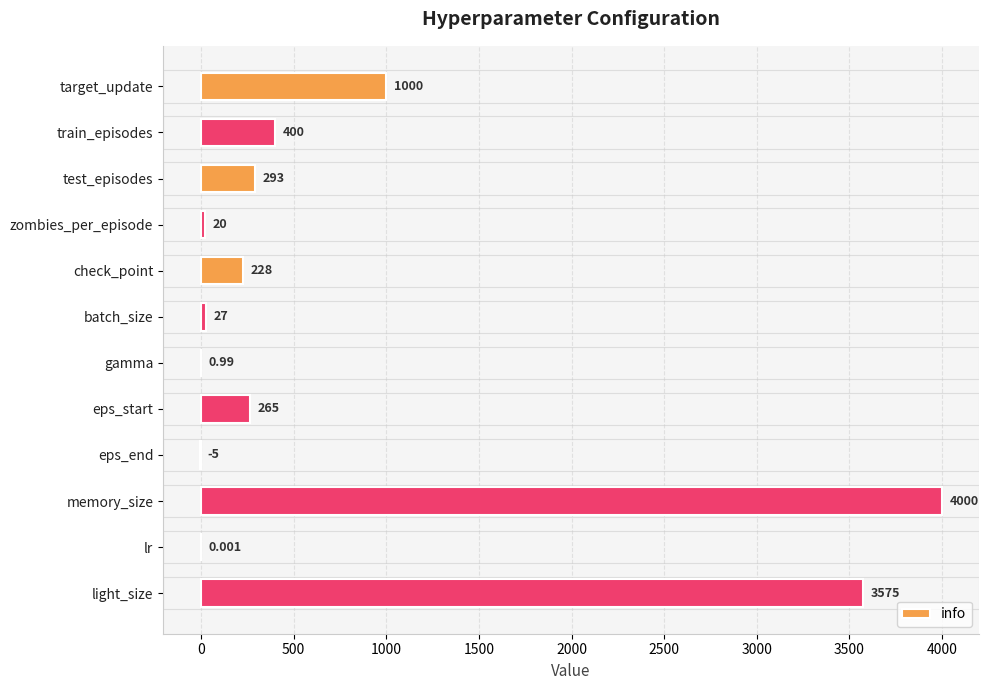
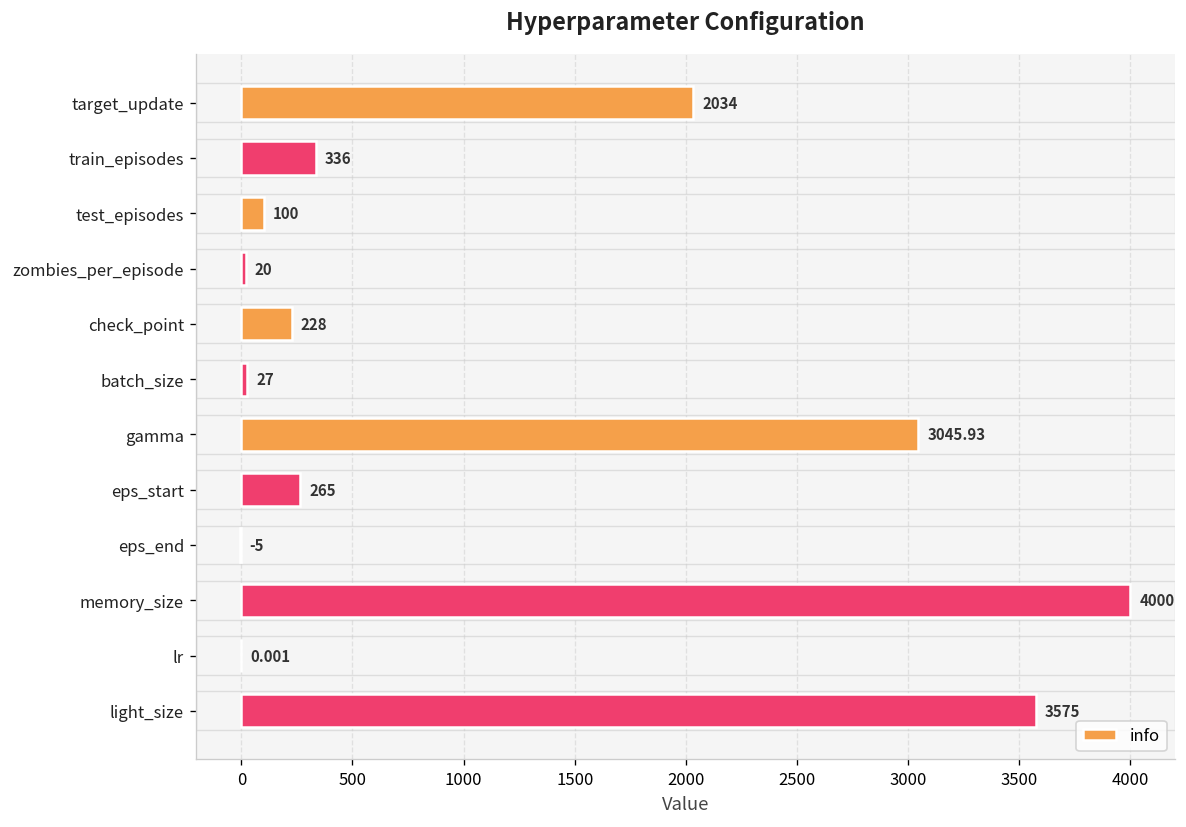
target_update: 1000 -> 2034
train_episodes: 400 -> 336
test_episodes: 293 -> 100
gamma: 0.99 -> 3045.93
